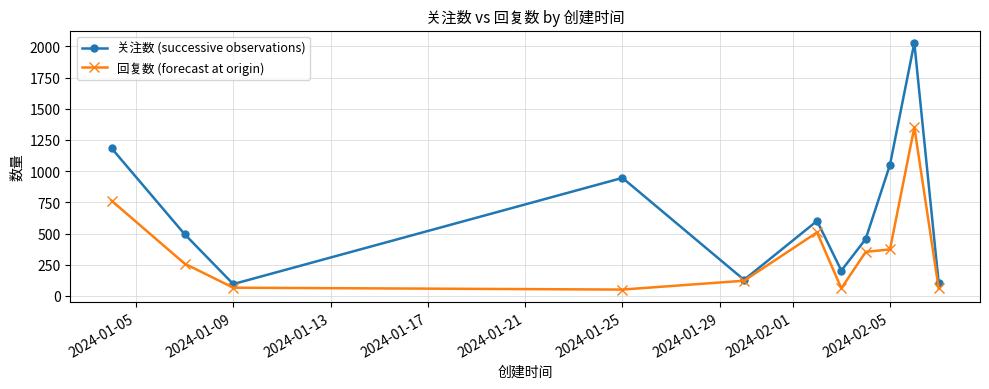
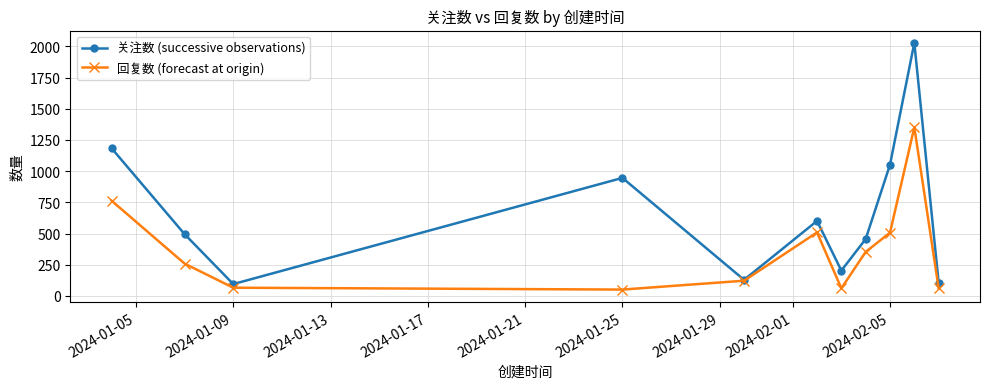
回复数 (forecast at origin), 2024-02-05: 370 -> 510
